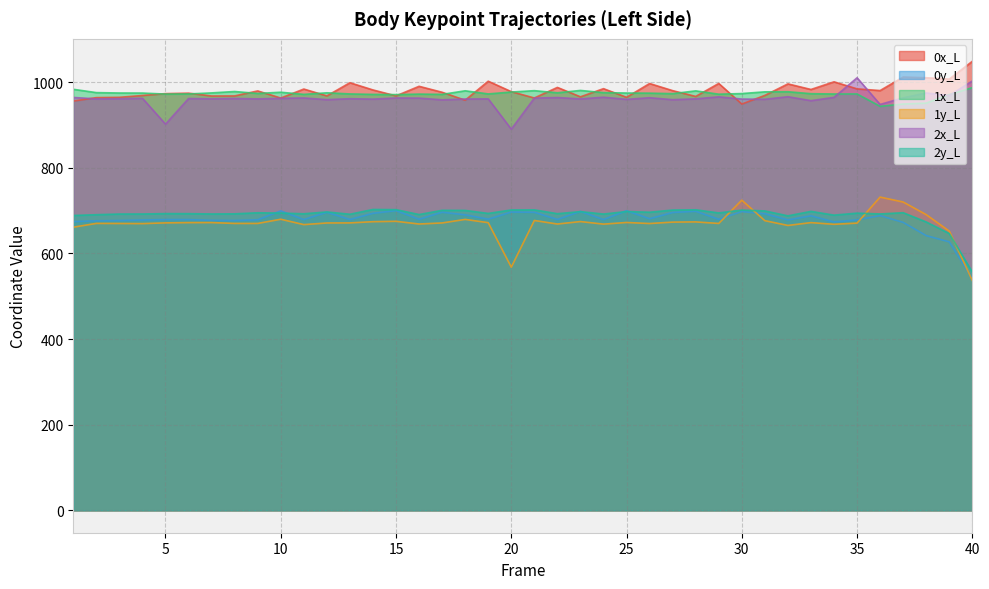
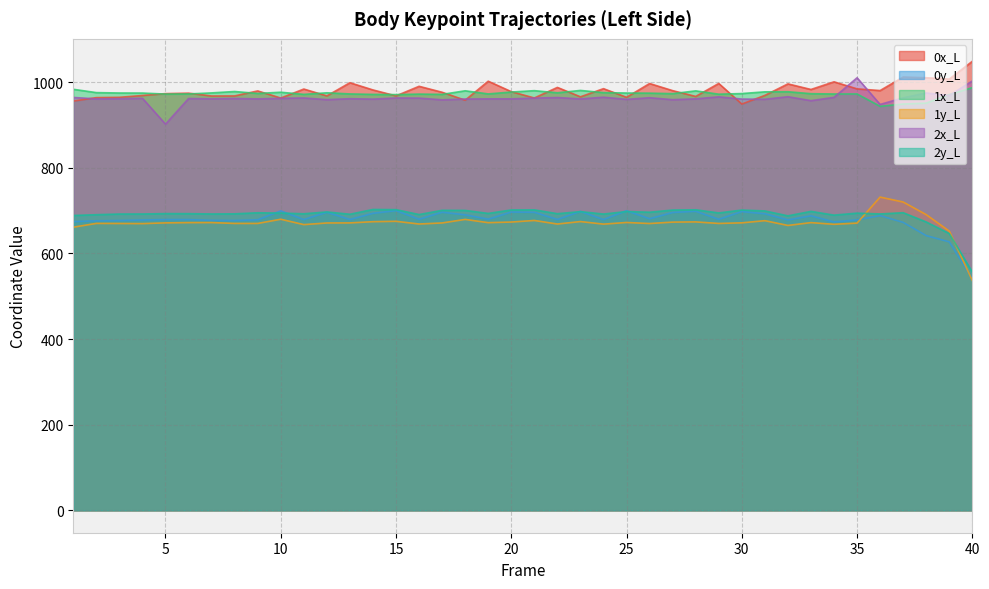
1y_L, 20: 570 -> 670
2x_L, 20: 890 -> 960
1y_L, 30: 720 -> 670
